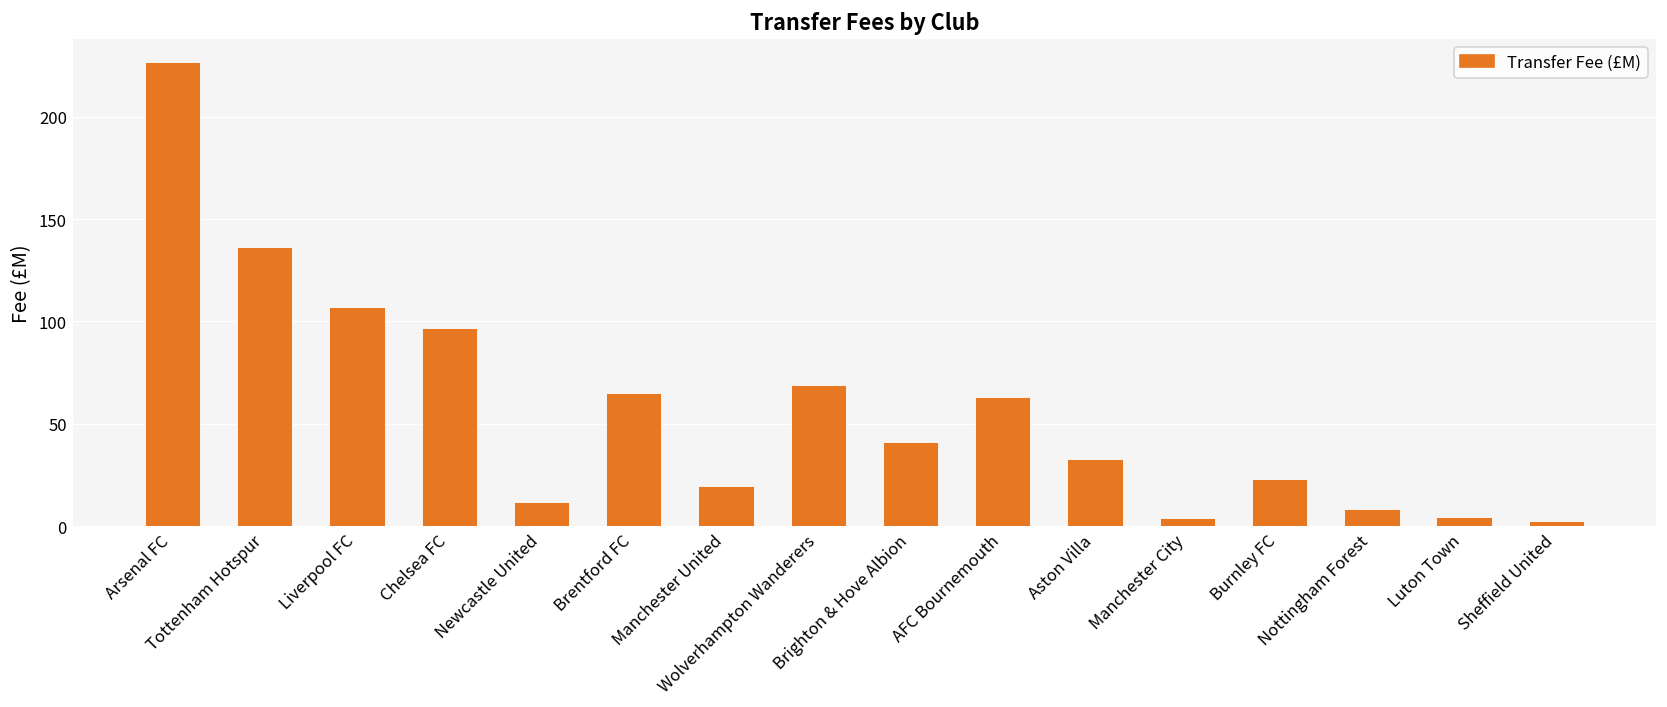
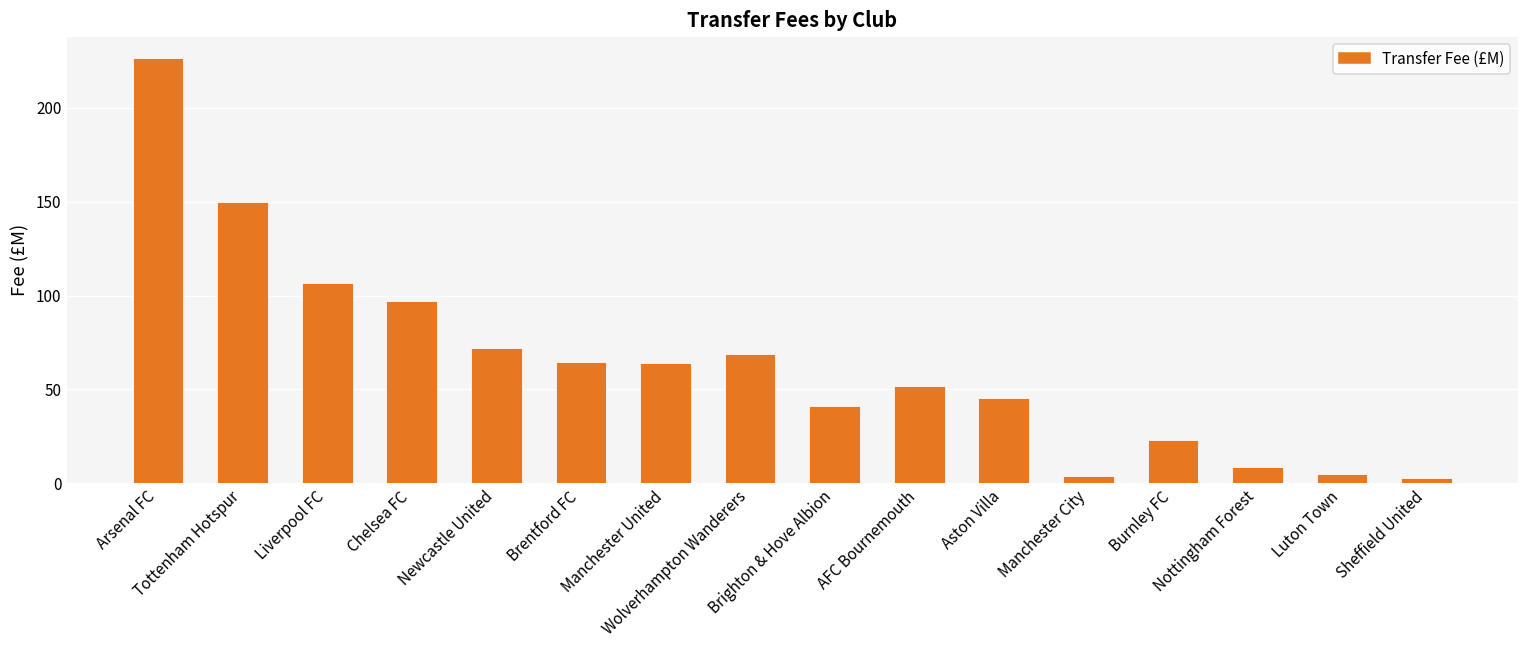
Tottenham Hotspur: 136 -> 150
Newcastle United: 12 -> 72
Manchester United: 20 -> 64
AFC Bournemouth: 63 -> 52
Aston Villa: 33 -> 45
